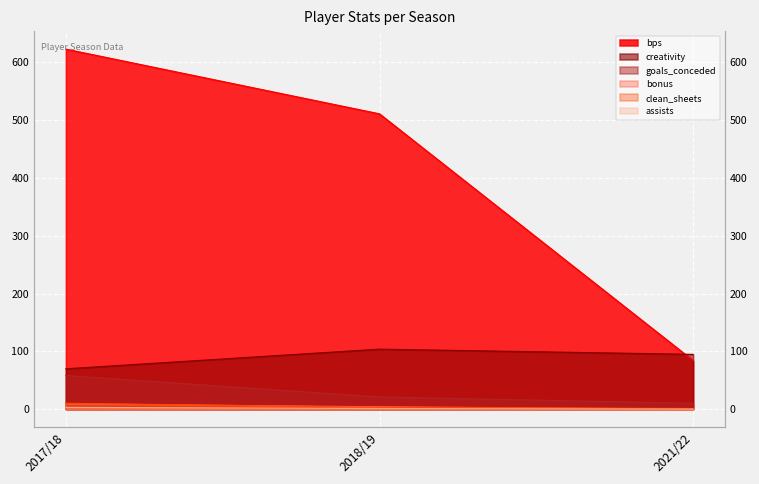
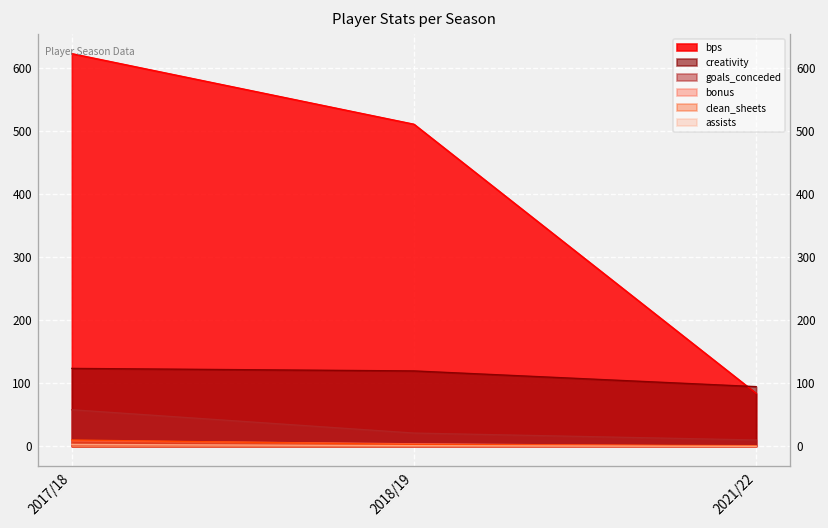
creativity, 2017/18: 70 -> 120
creativity, 2018/19: 100 -> 120
